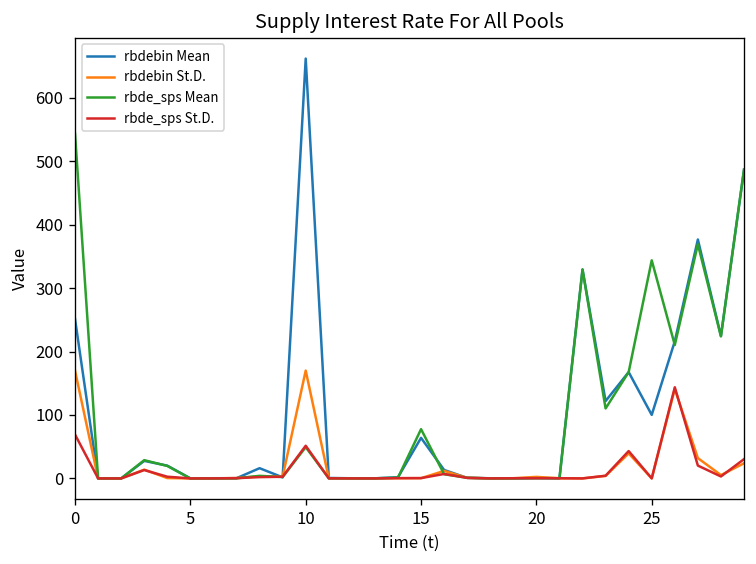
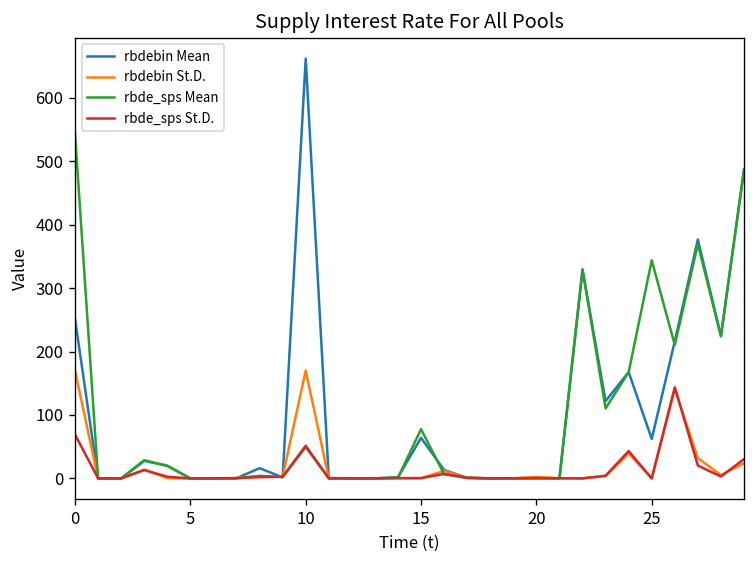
rbdebin Mean, 25: 100 -> 60
